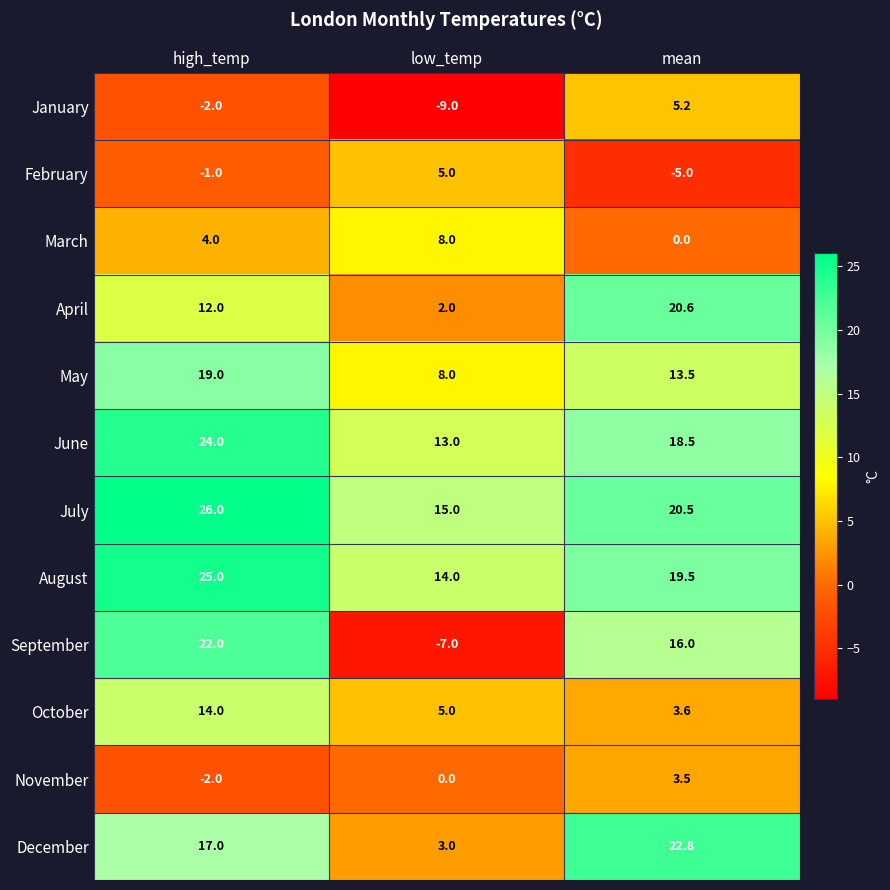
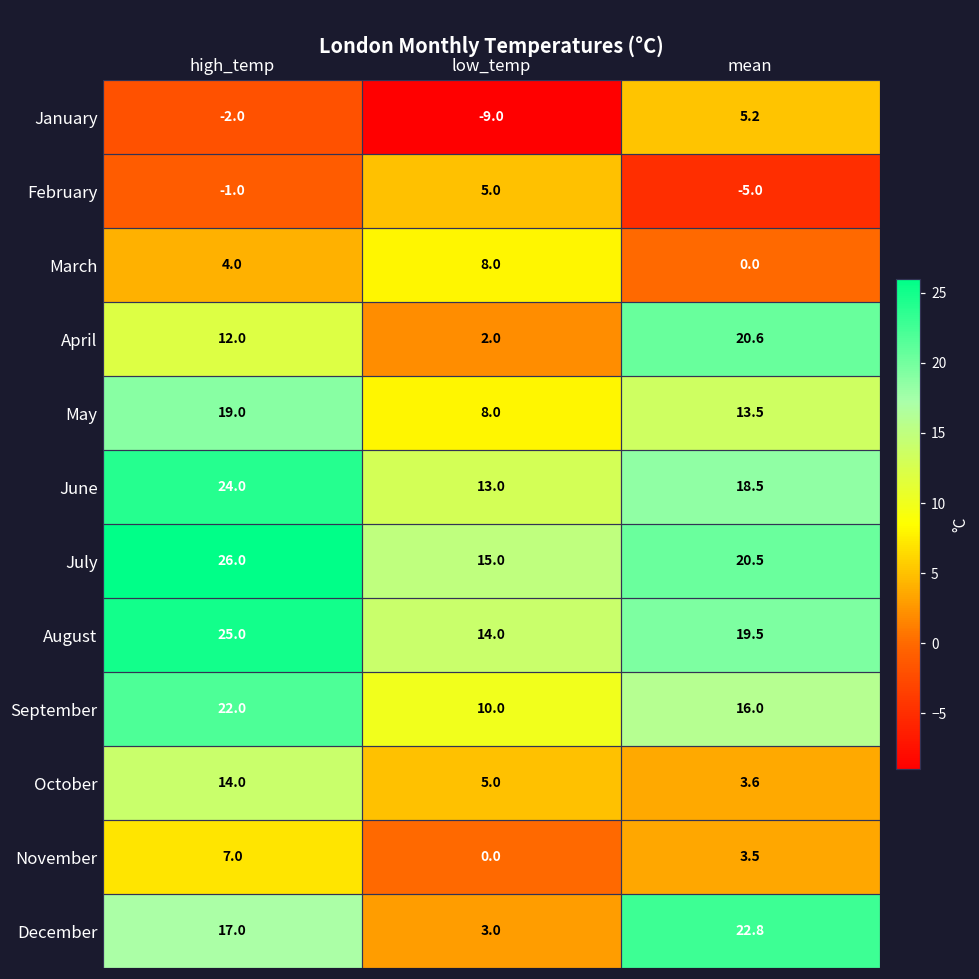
September, low_temp: -7.0 -> 10.0
November, high_temp: -2.0 -> 7.0
